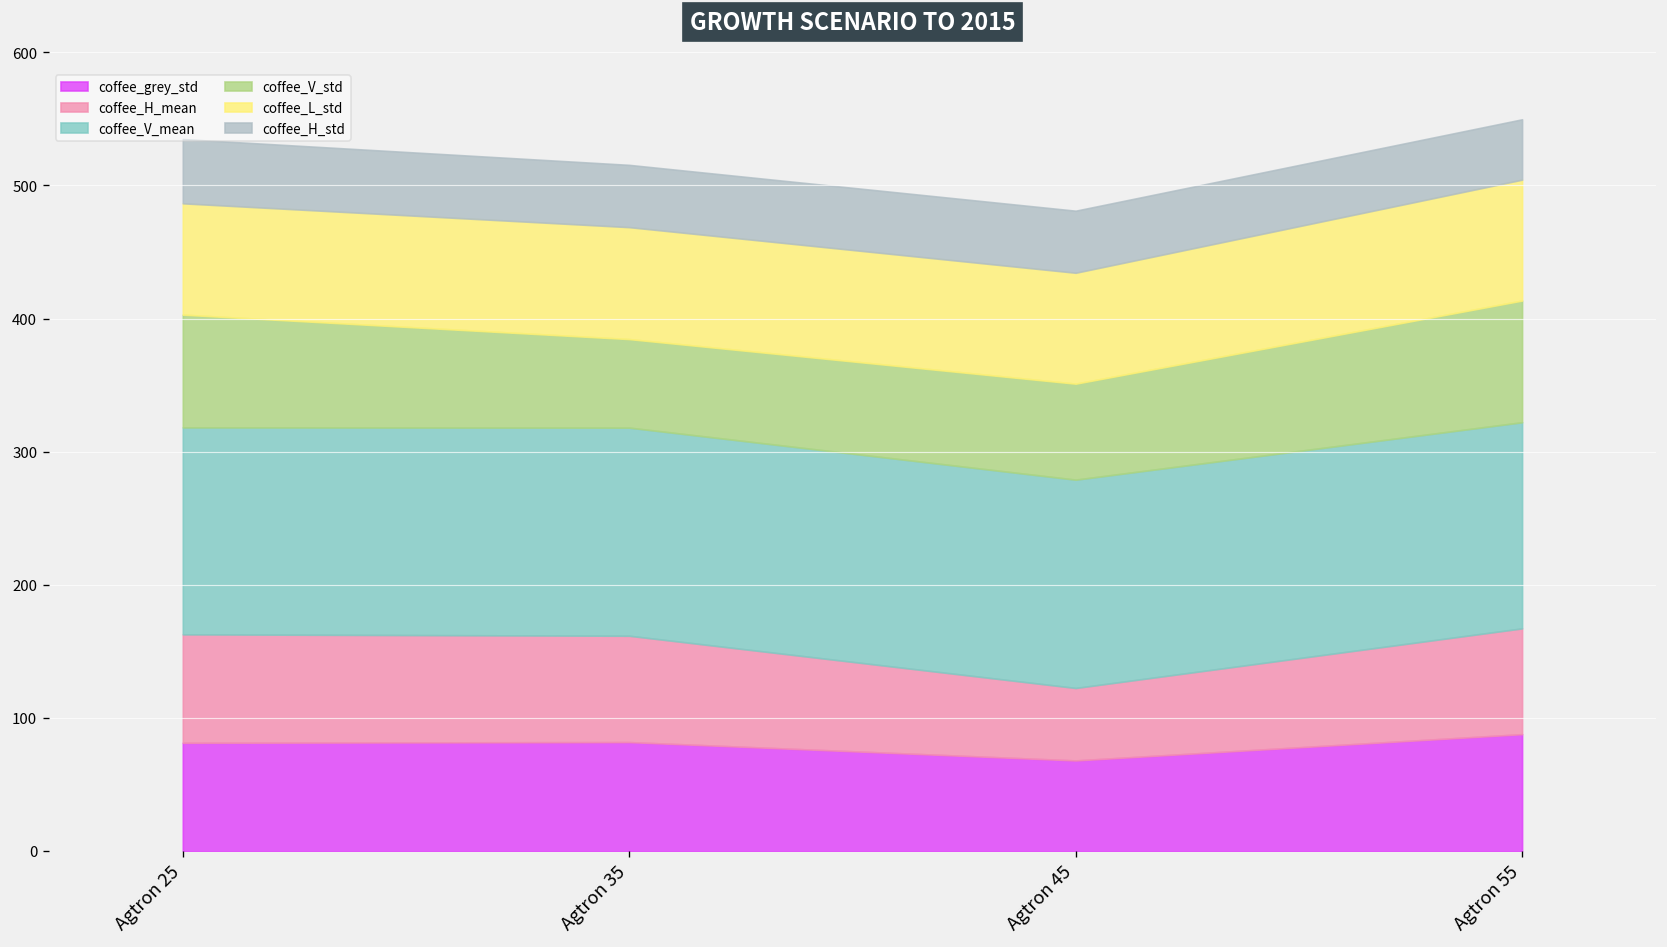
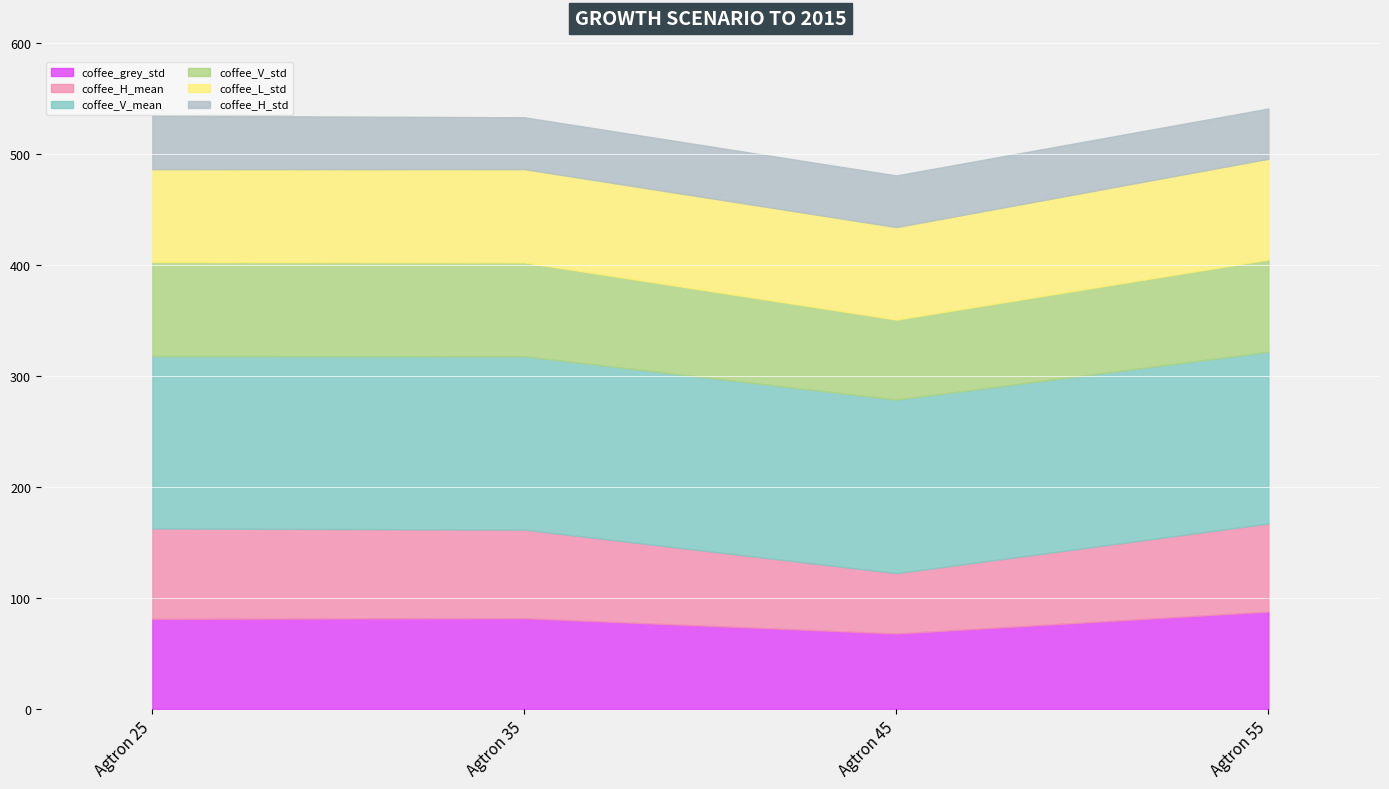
coffee_V_std, Agtron 35: 67 -> 85
coffee_V_std, Agtron 55: 91 -> 83
